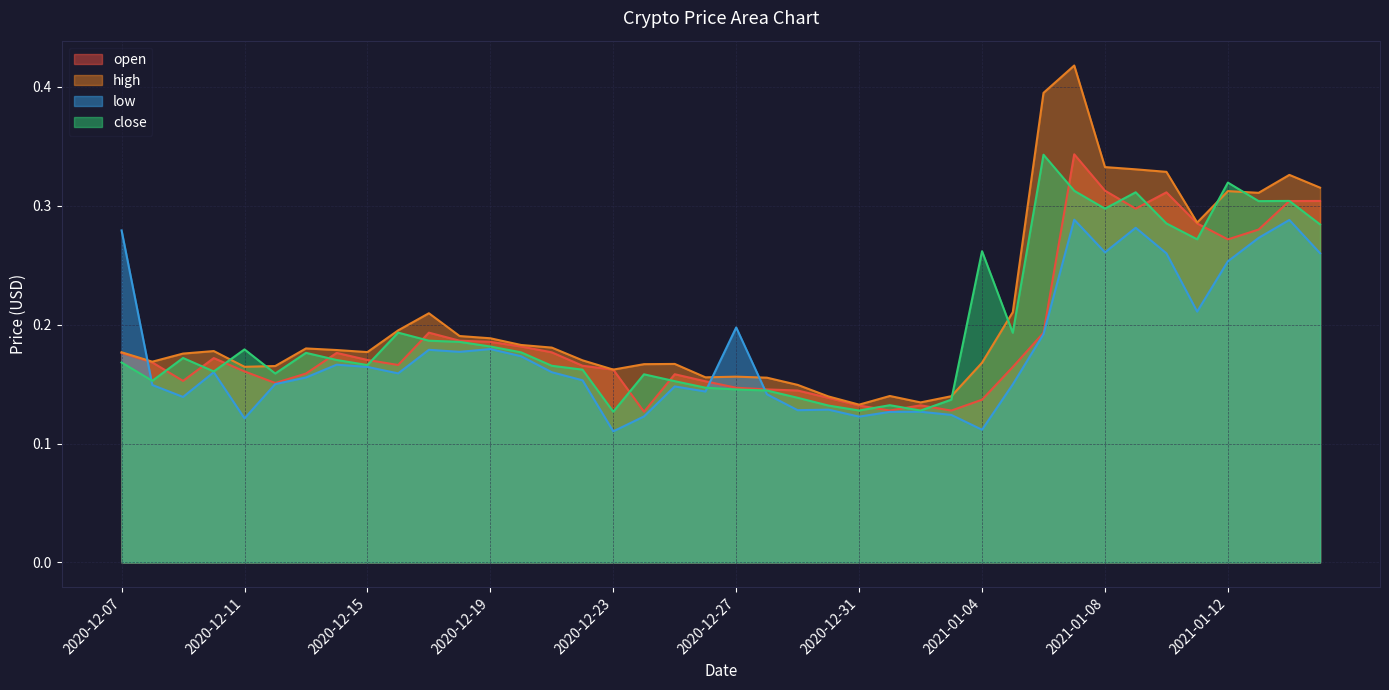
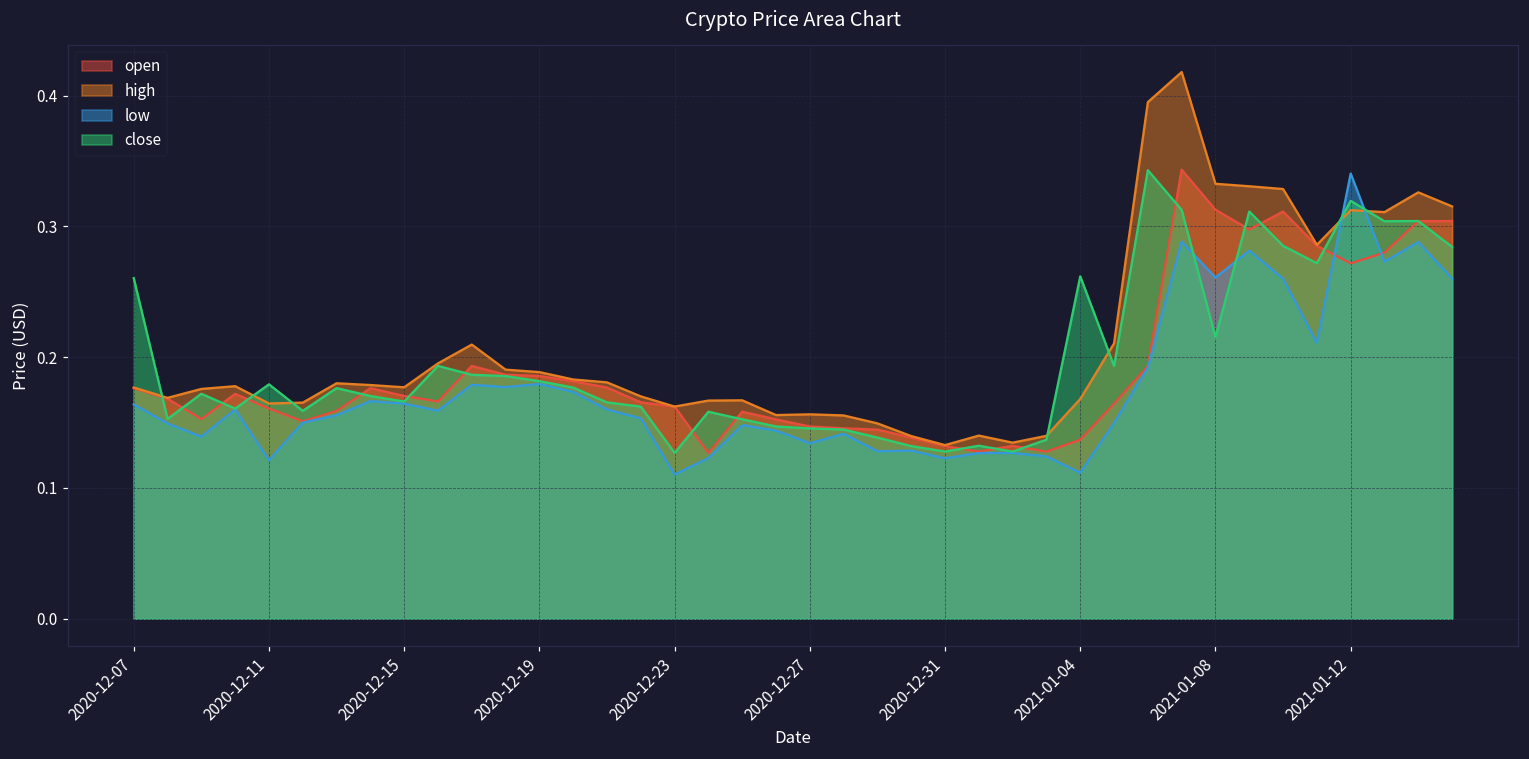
low, 2020-12-07: 0.279 -> 0.164
close, 2020-12-07: 0.168 -> 0.260
low, 2020-12-27: 0.198 -> 0.134
close, 2021-01-08: 0.298 -> 0.215
low, 2021-01-12: 0.253 -> 0.340
